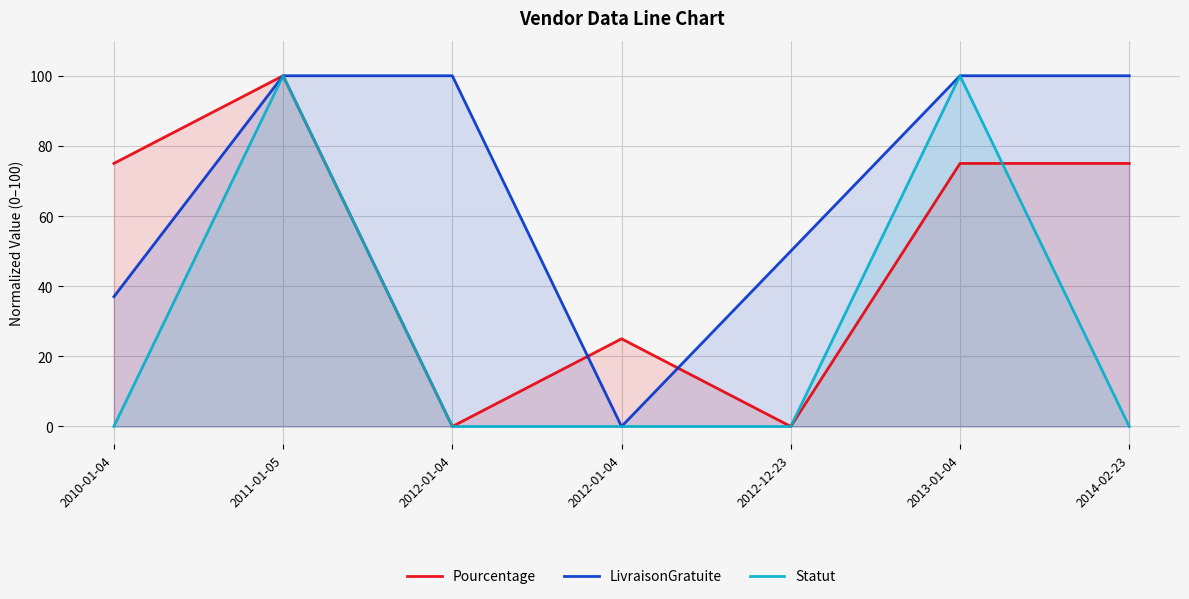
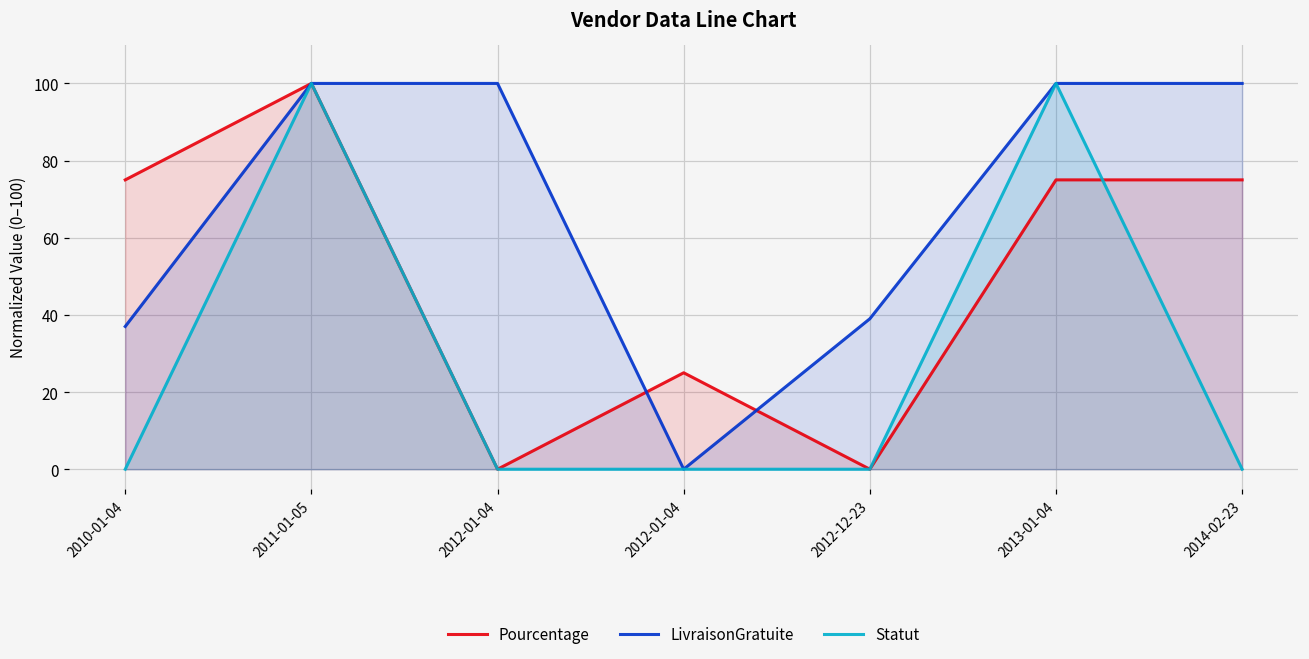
LivraisonGratuite, 2012-12-23: 50 -> 39
